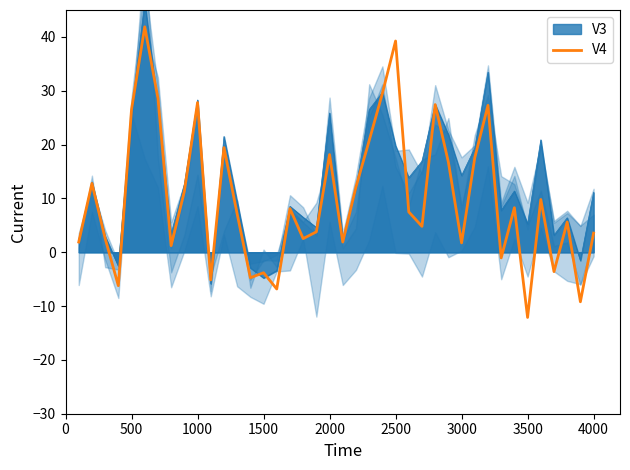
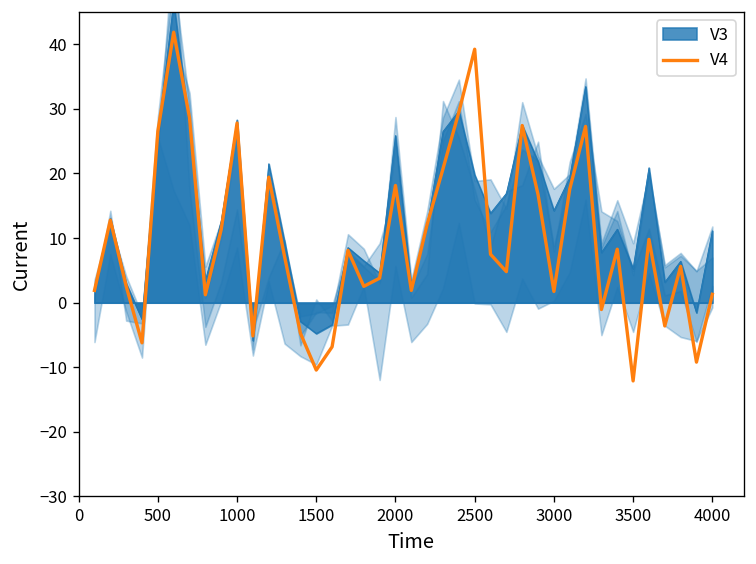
V4, 1500: -4 -> -10
V4, 4000: 4 -> 1
